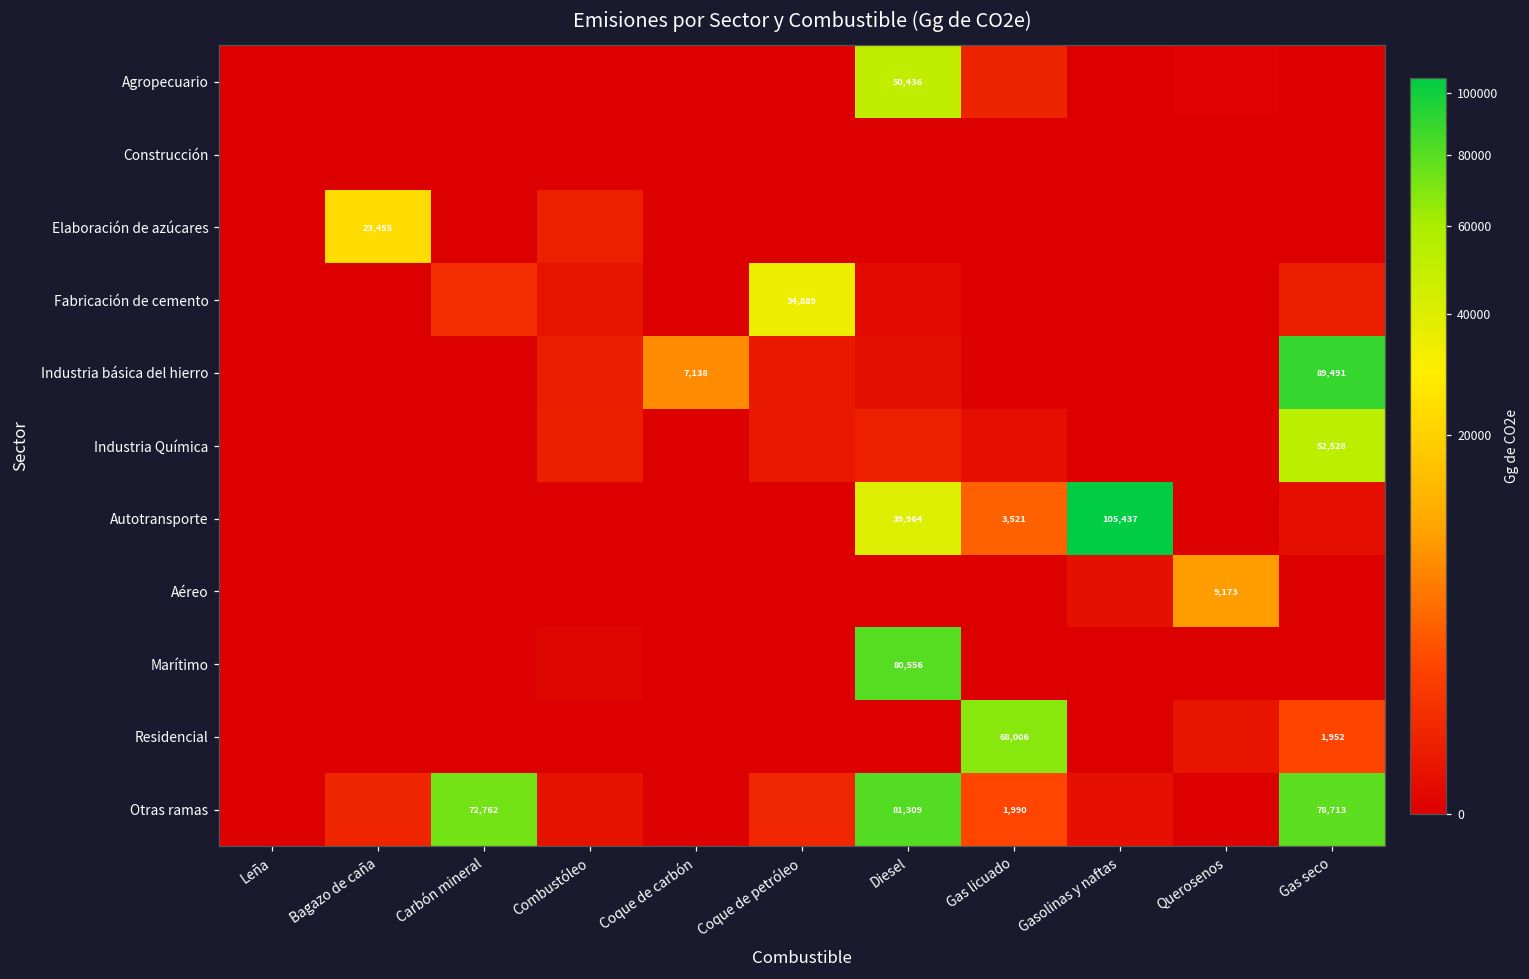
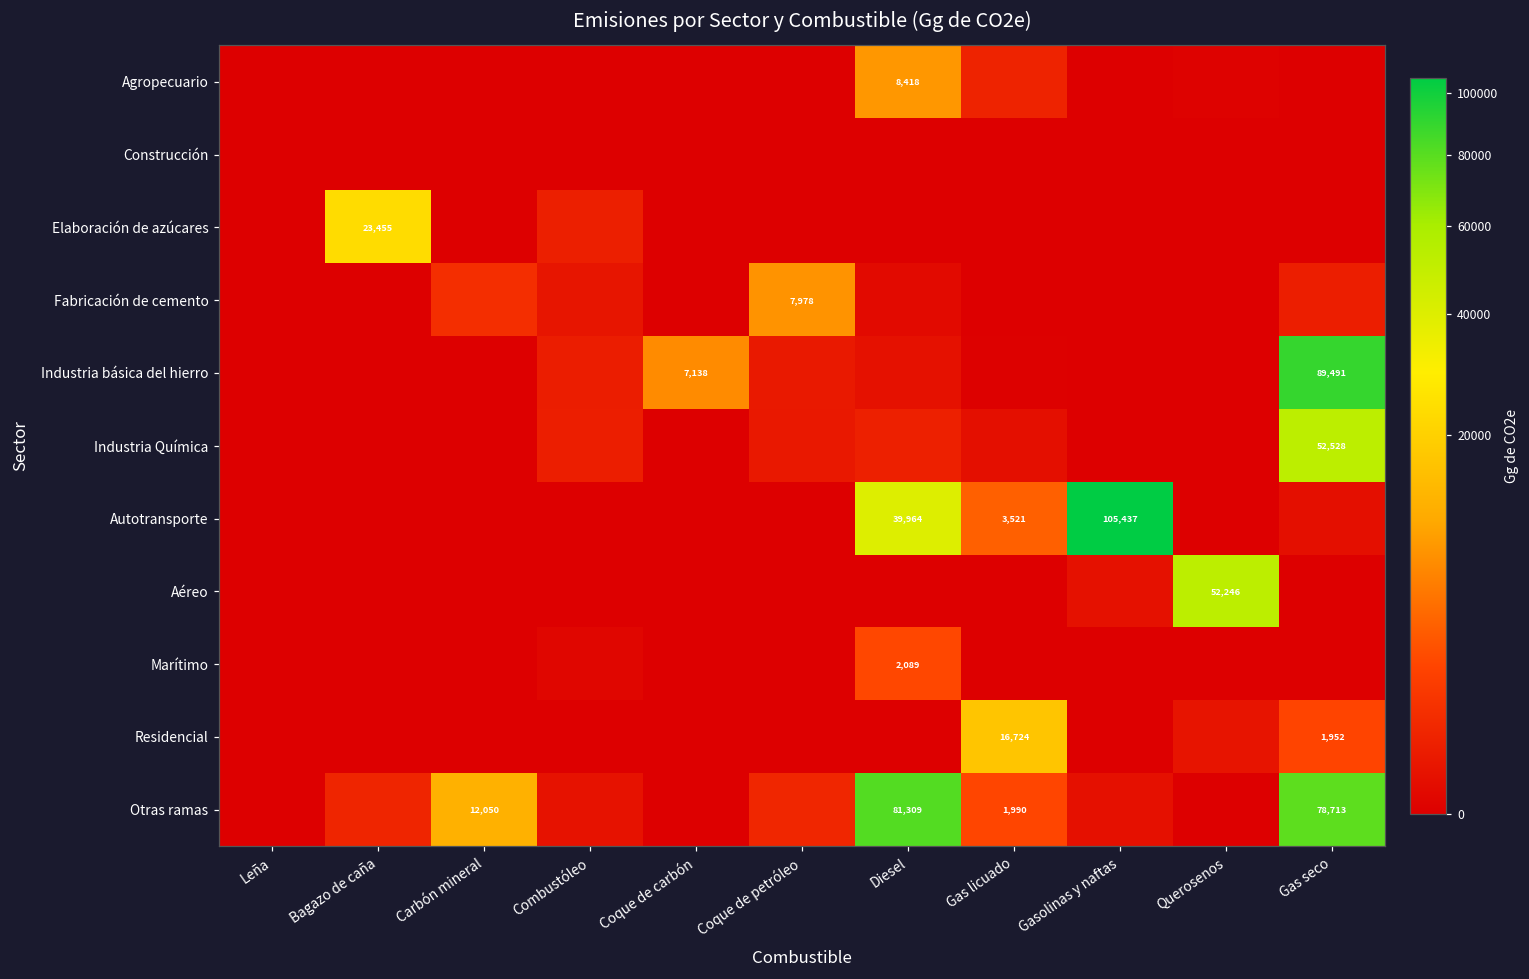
Agropecuario, Diesel: 50,436 -> 8,418
Fabricación de cemento, Coque de petróleo: 34,889 -> 7,978
Aéreo, Querosenos: 9,173 -> 52,246
Marítimo, Diesel: 80,556 -> 2,089
Residencial, Gas licuado: 68,006 -> 16,724
Otras ramas, Carbón mineral: 72,762 -> 12,050
